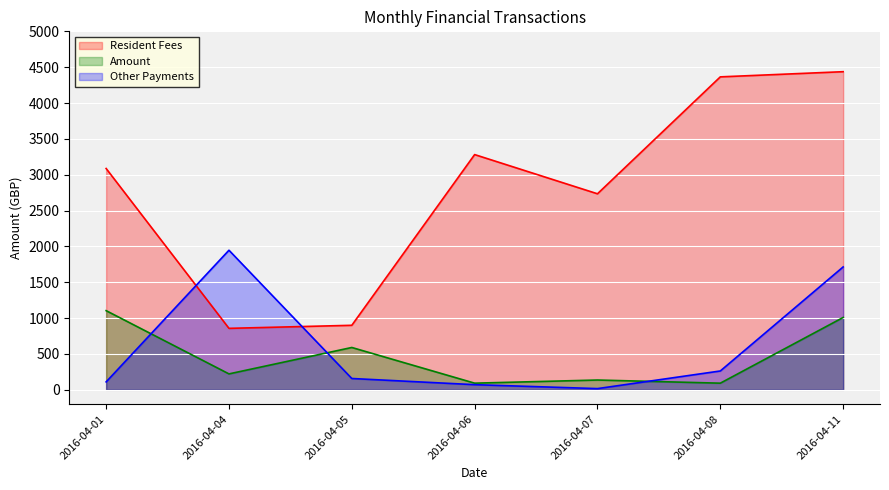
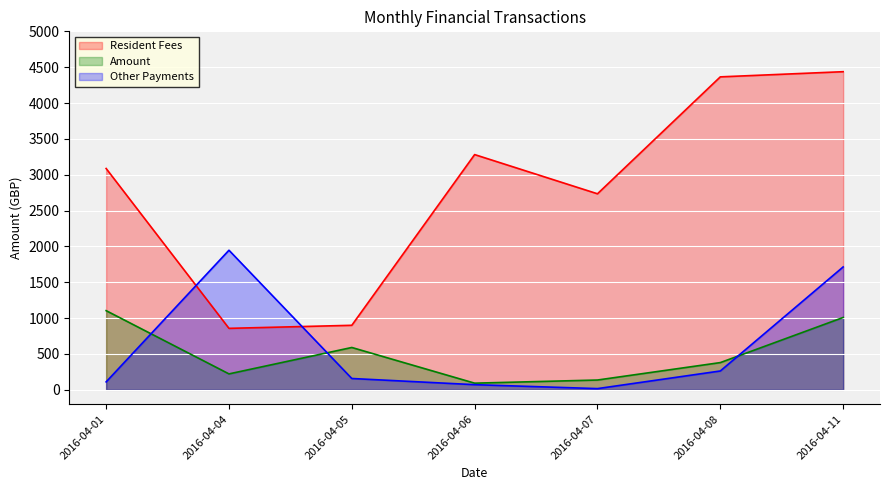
Amount, 2016-04-08: 100 -> 400
